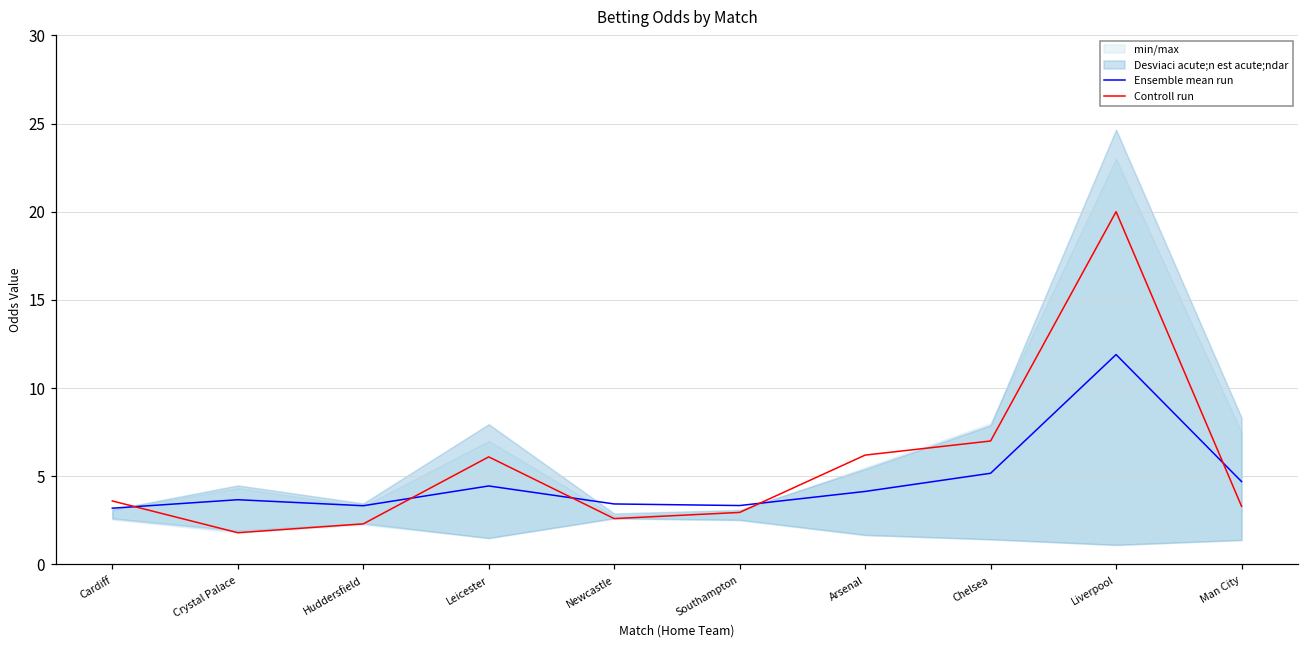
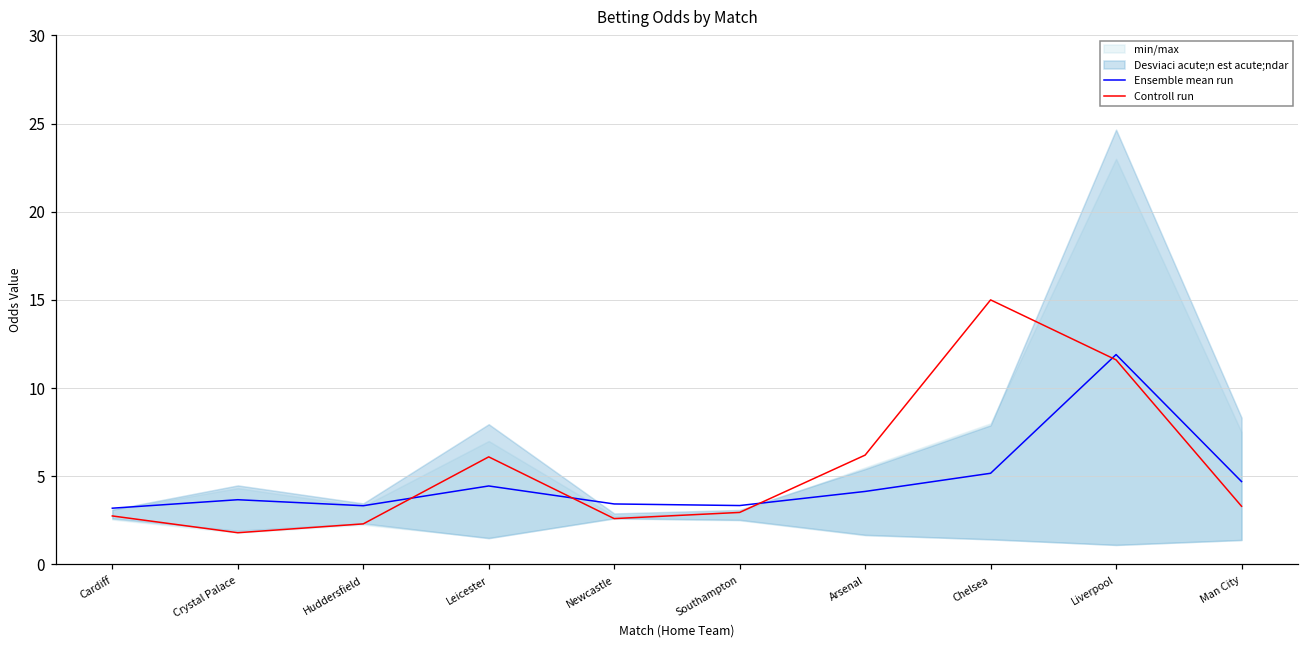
Controll run, Cardiff: 3.6 -> 2.8
Controll run, Chelsea: 7 -> 15
Controll run, Liverpool: 20.0 -> 11.6
